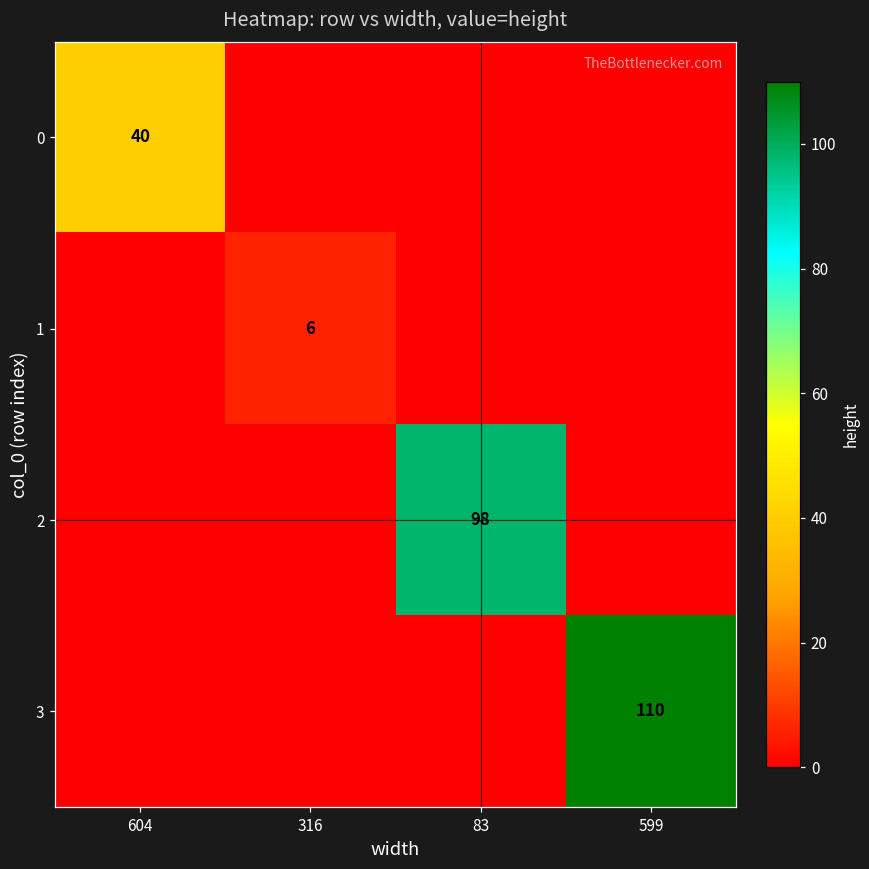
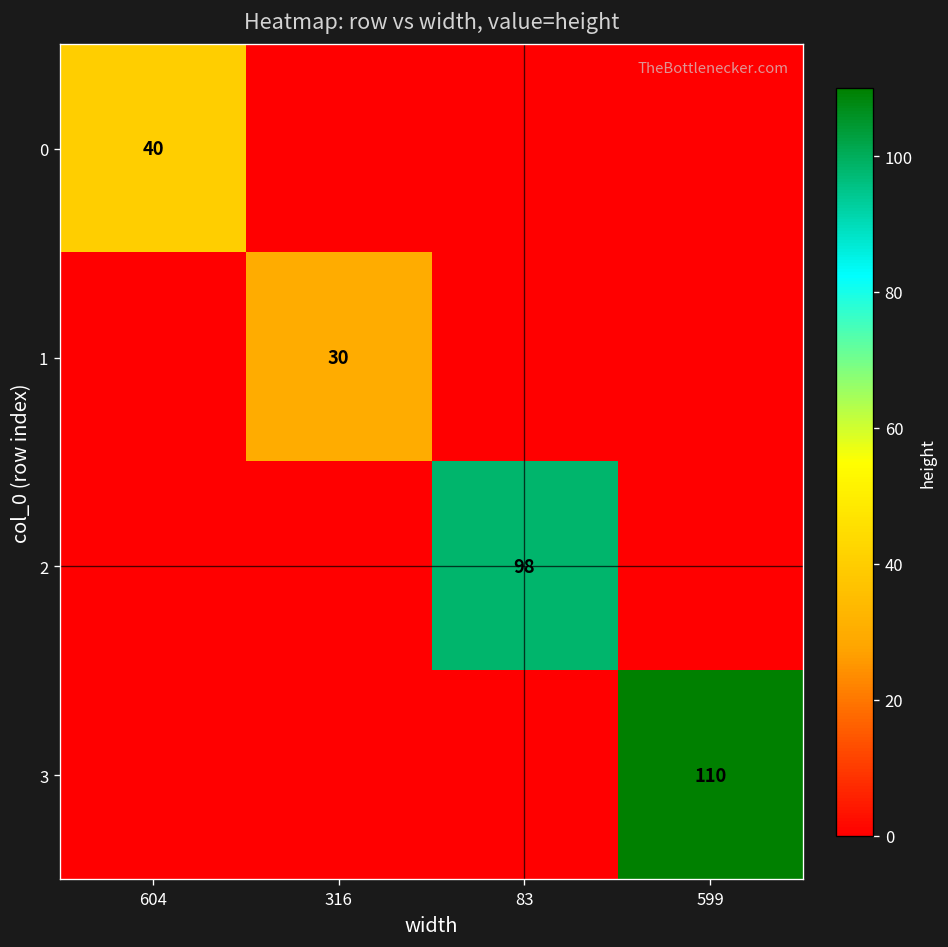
1, 316: 6 -> 30
